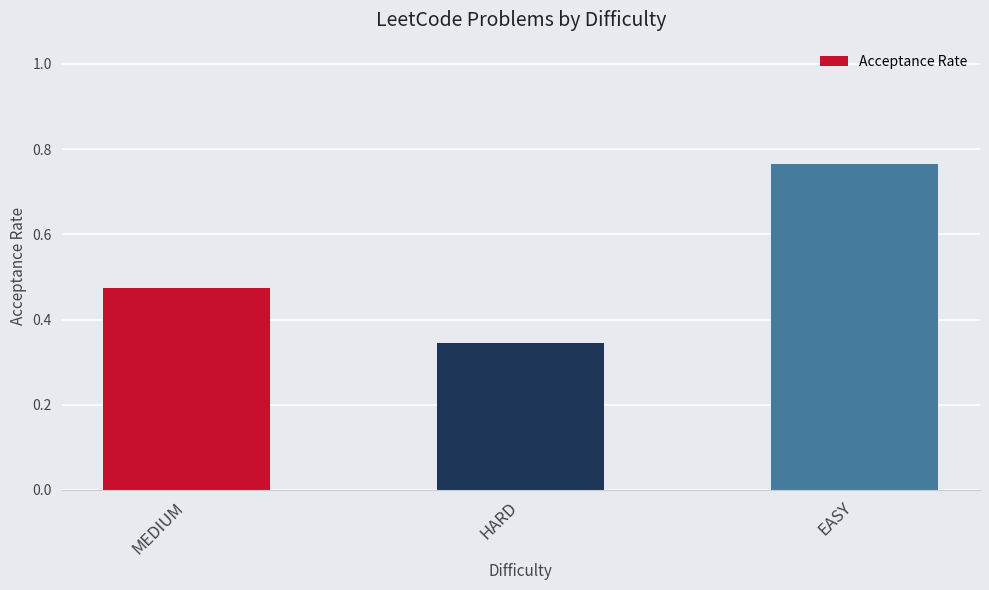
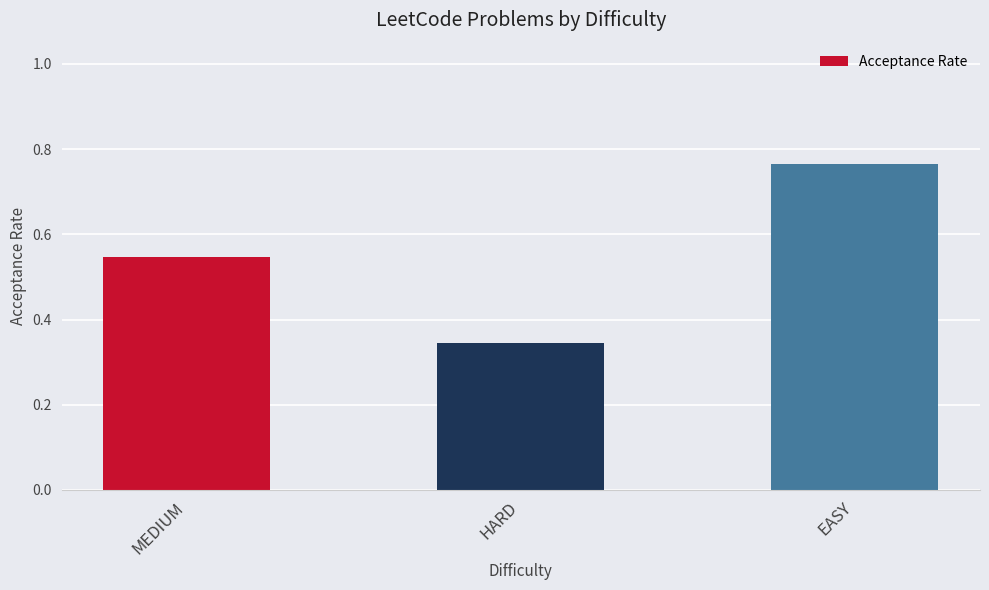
MEDIUM: 0.47 -> 0.55
